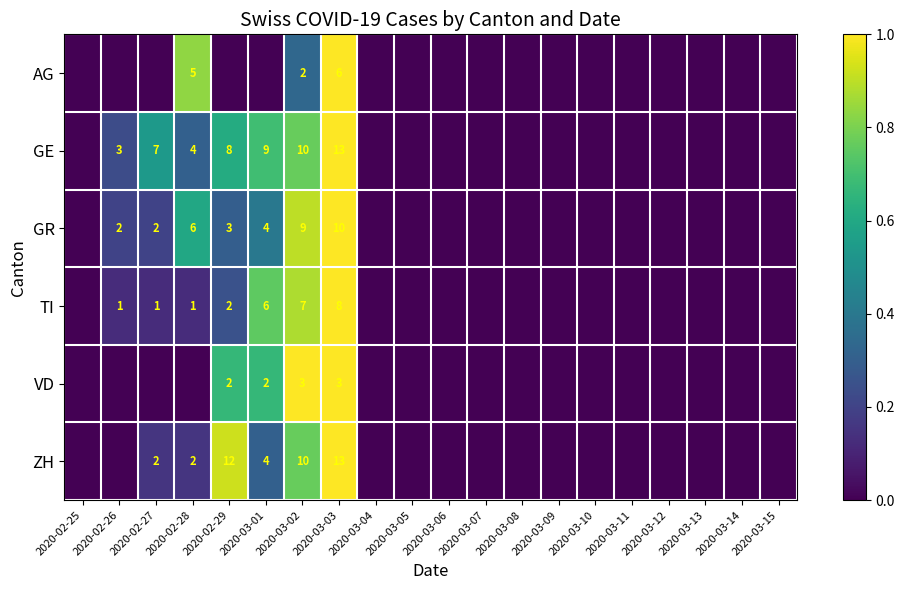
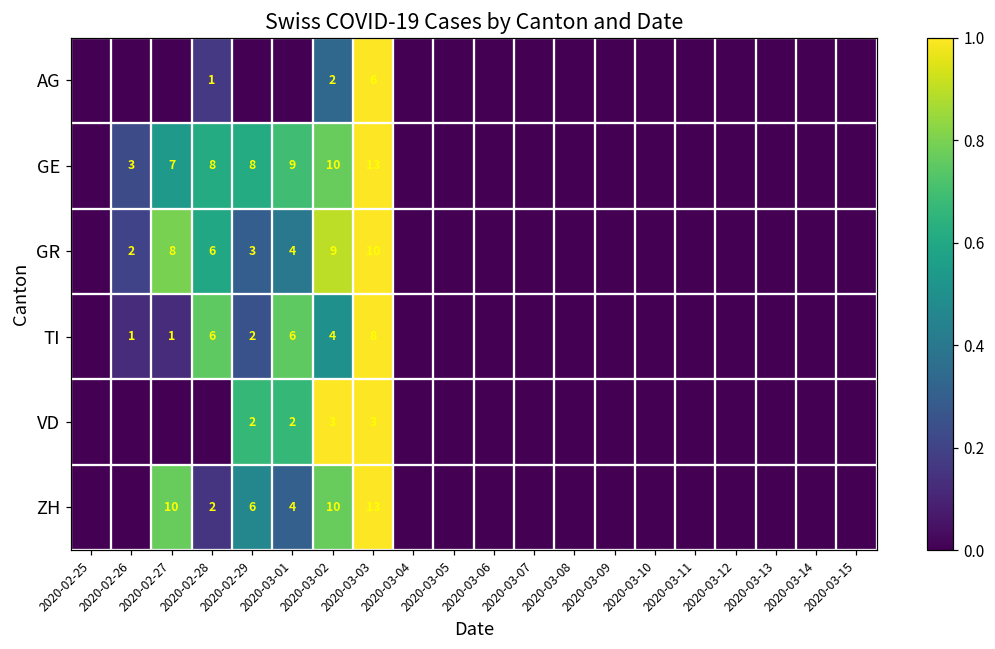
AG, 2020-02-28: 5 -> 1
GE, 2020-02-28: 4 -> 8
GR, 2020-02-27: 2 -> 8
TI, 2020-02-28: 1 -> 6
TI, 2020-03-02: 7 -> 4
ZH, 2020-02-27: 2 -> 10
ZH, 2020-02-29: 12 -> 6
